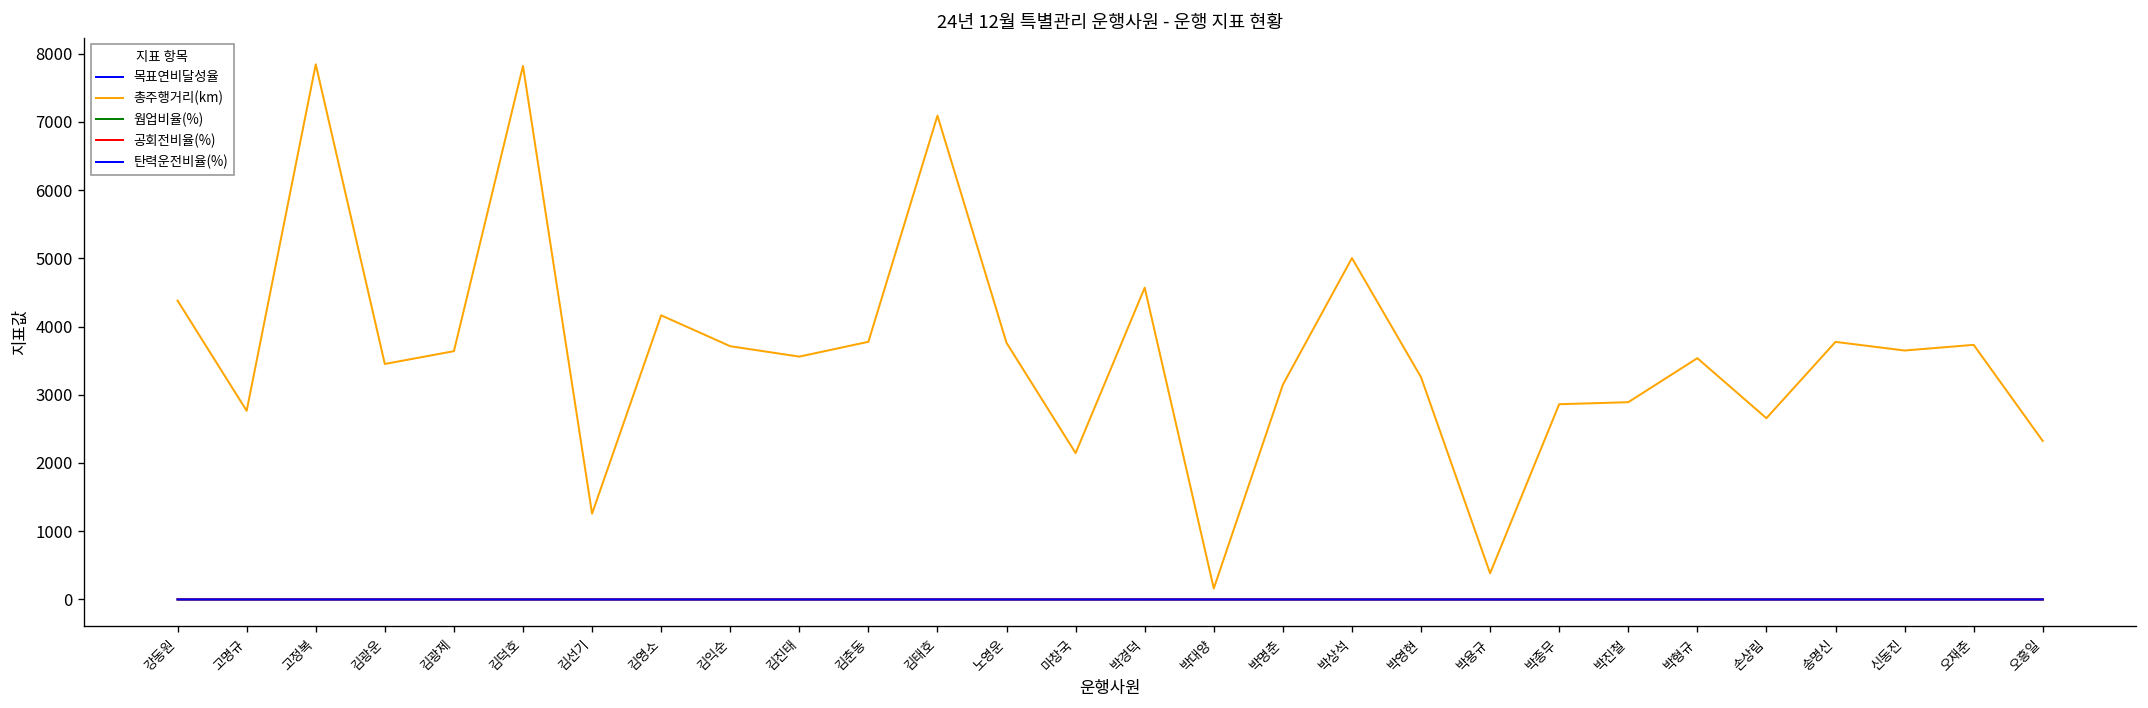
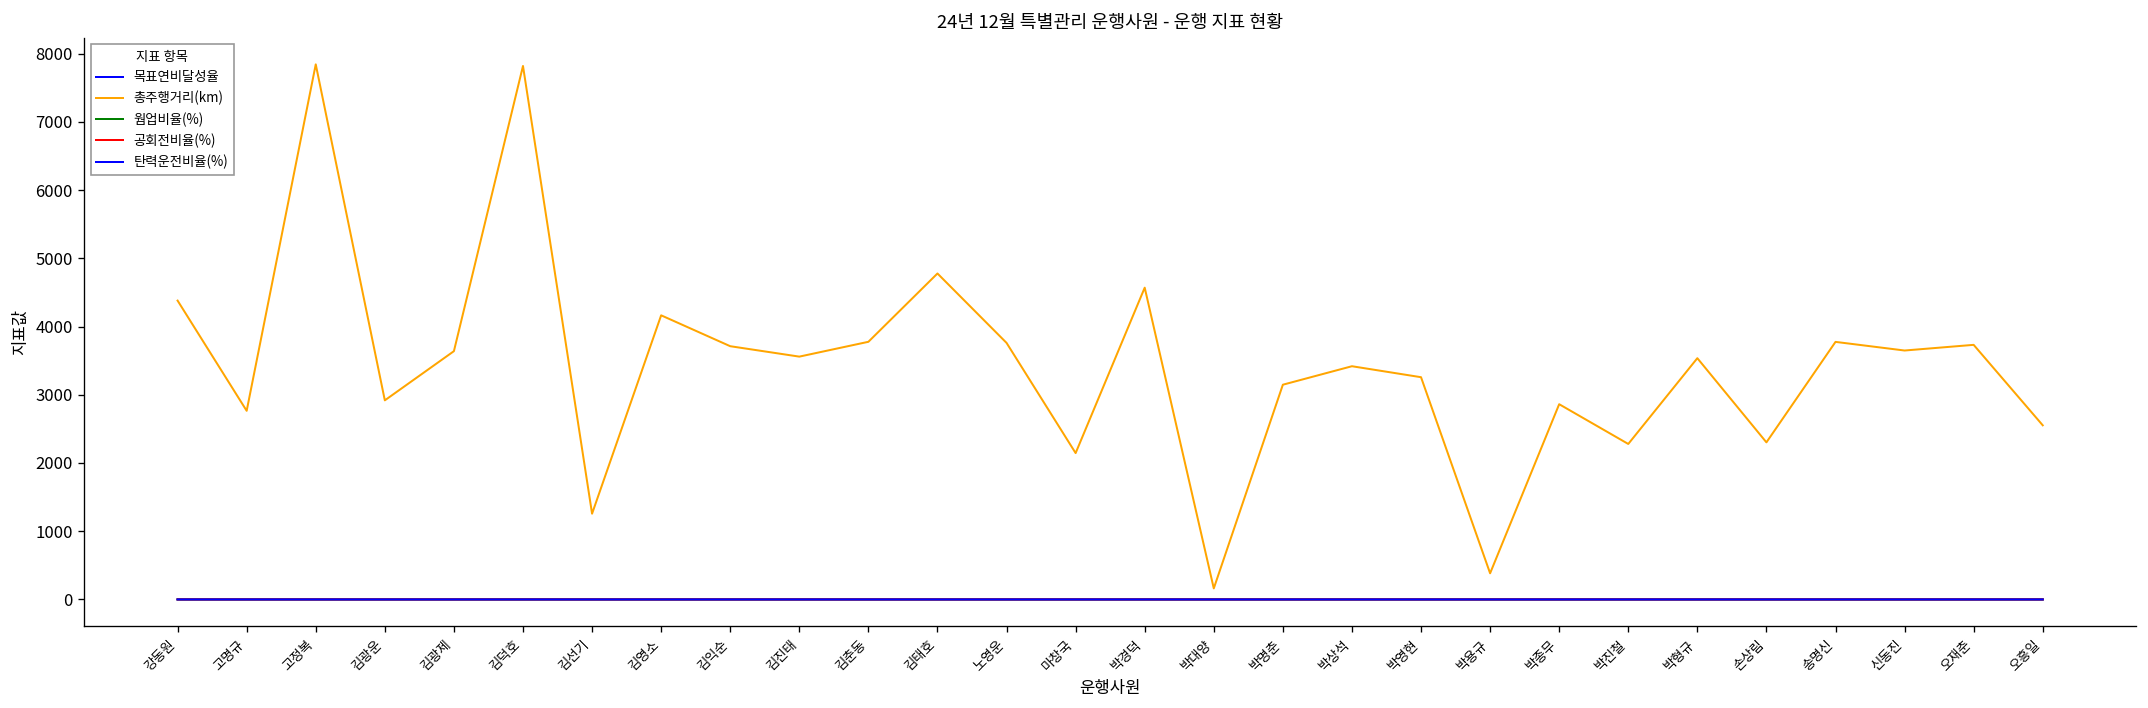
총주행거리(km), 김광운: 3500 -> 2900
총주행거리(km), 김태호: 7100 -> 4800
총주행거리(km), 박상석: 5000 -> 3400
총주행거리(km), 박진철: 2900 -> 2300
총주행거리(km), 손상림: 2700 -> 2300
총주행거리(km), 오흥일: 2300 -> 2600
